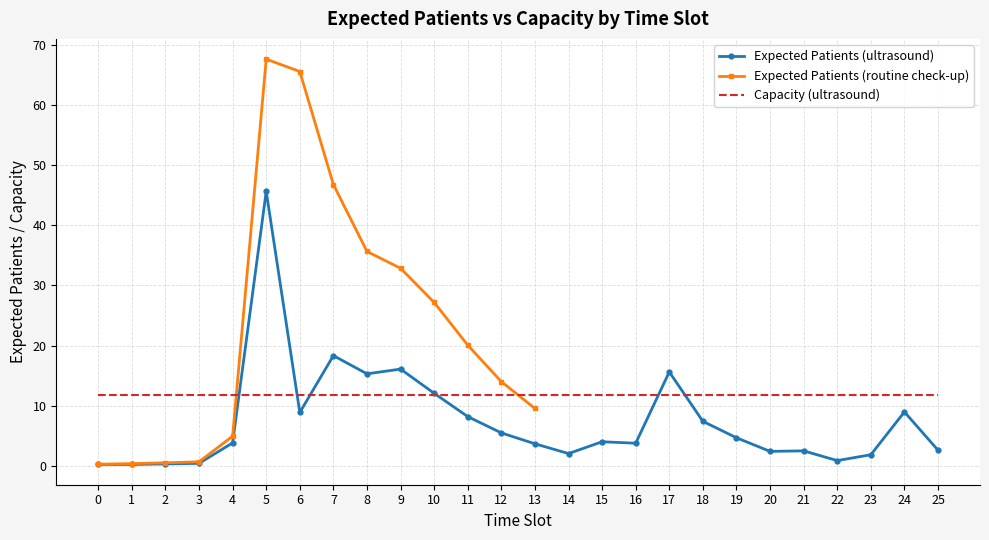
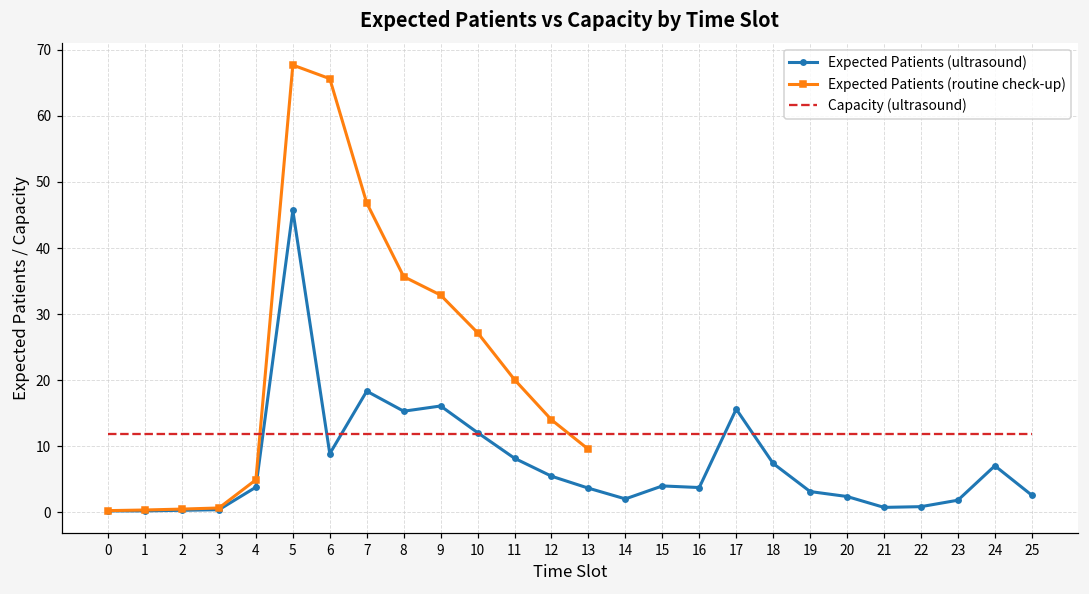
Expected Patients (ultrasound), 19: 5 -> 3
Expected Patients (ultrasound), 21: 2 -> 1
Expected Patients (ultrasound), 24: 9 -> 7
